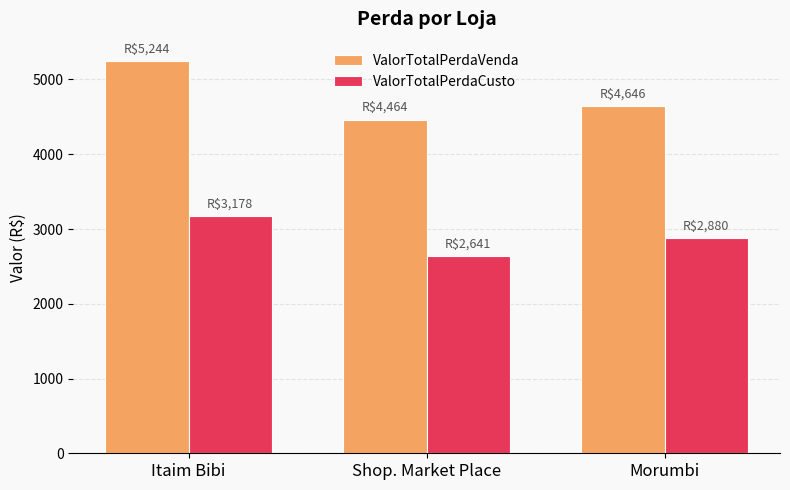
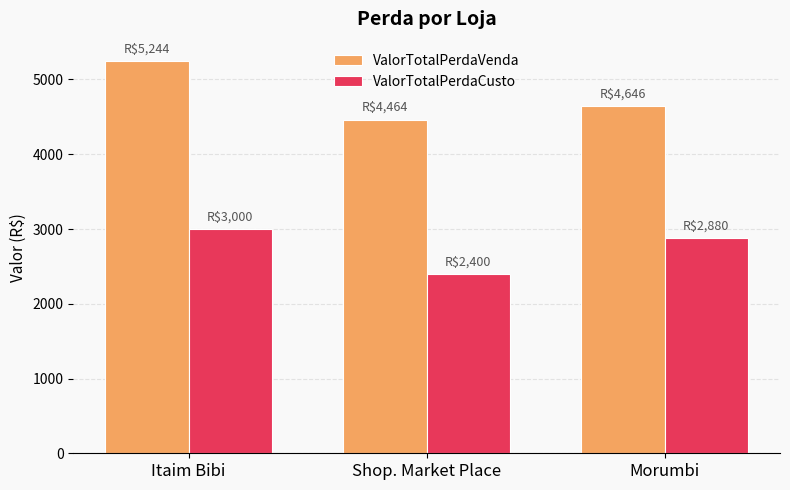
ValorTotalPerdaCusto, Itaim Bibi: $3,178 -> $3,000
ValorTotalPerdaCusto, Shop. Market Place: $2,641 -> $2,400
